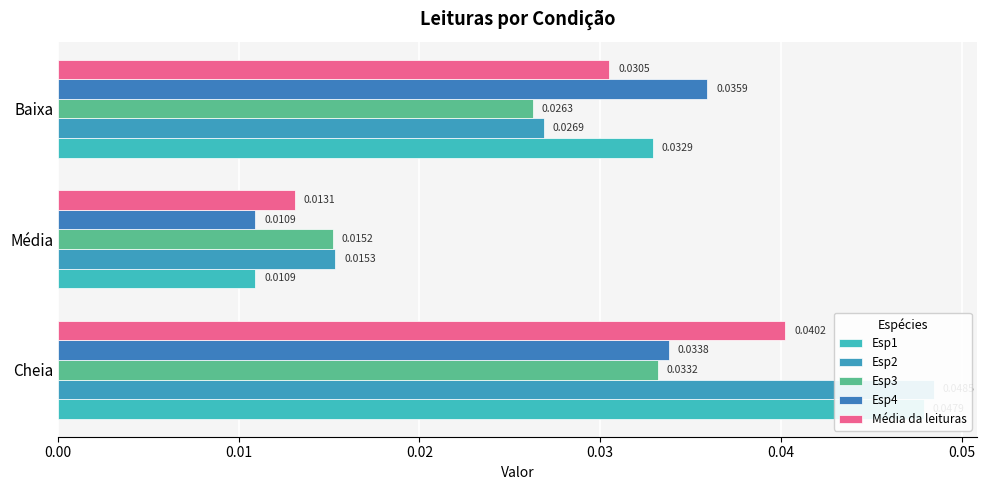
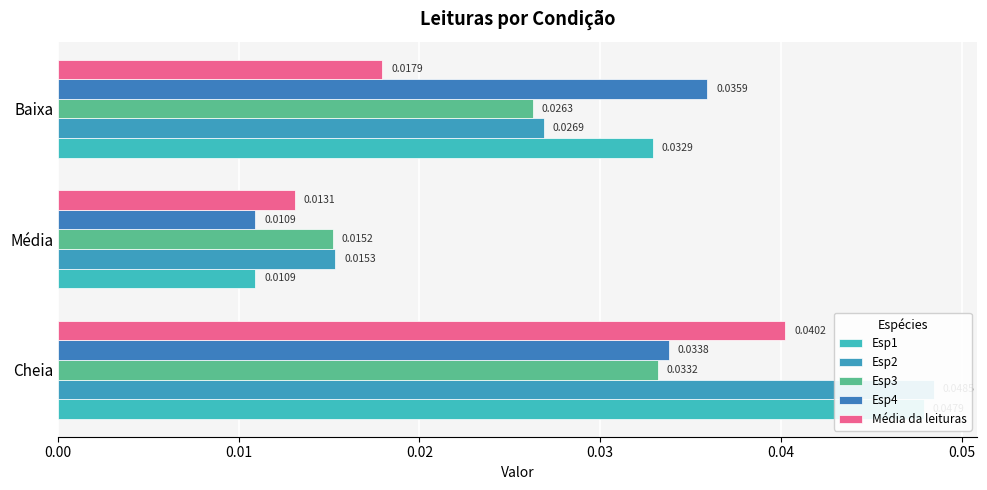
Média da leituras, Baixa: 0.0305 -> 0.0179
